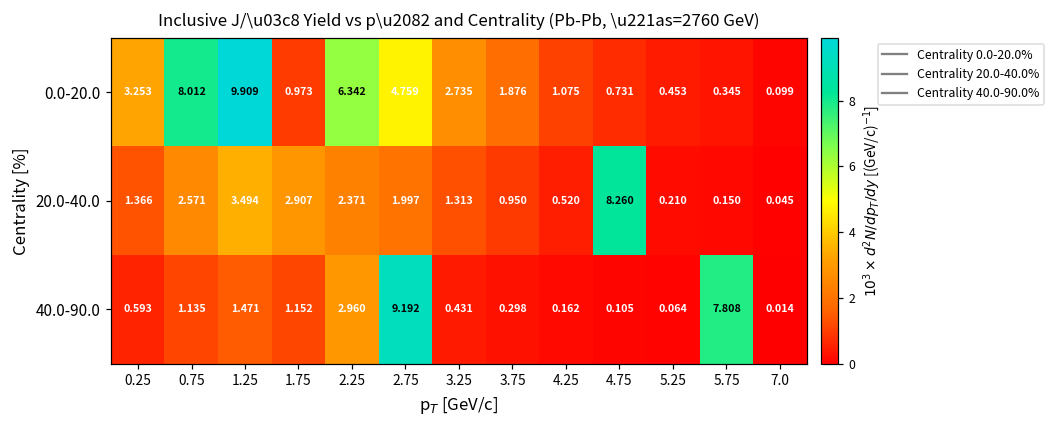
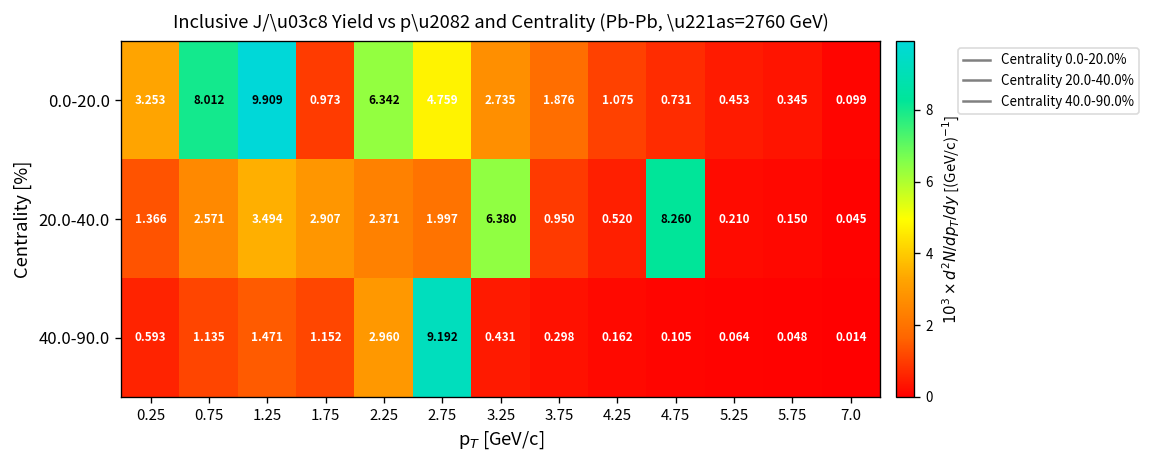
20.0-40.0, 3.25: 1.313 -> 6.380
40.0-90.0, 5.75: 7.808 -> 0.048
